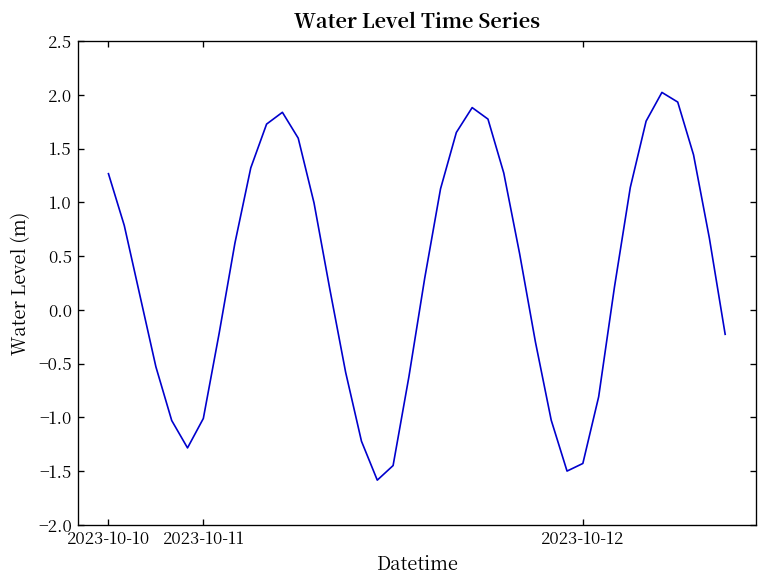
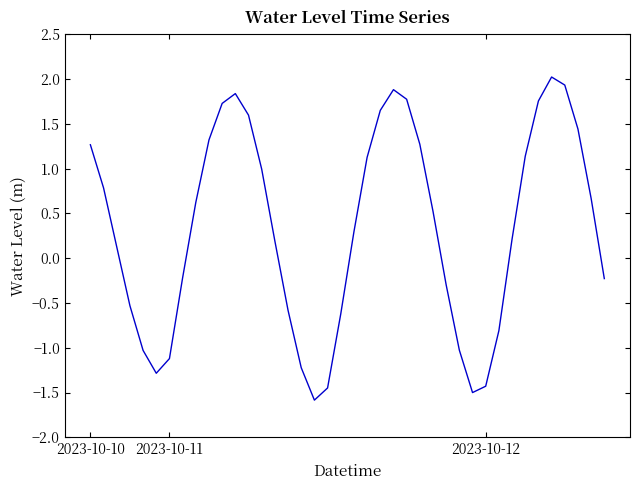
2023-10-11: -1.0 -> -1.1
